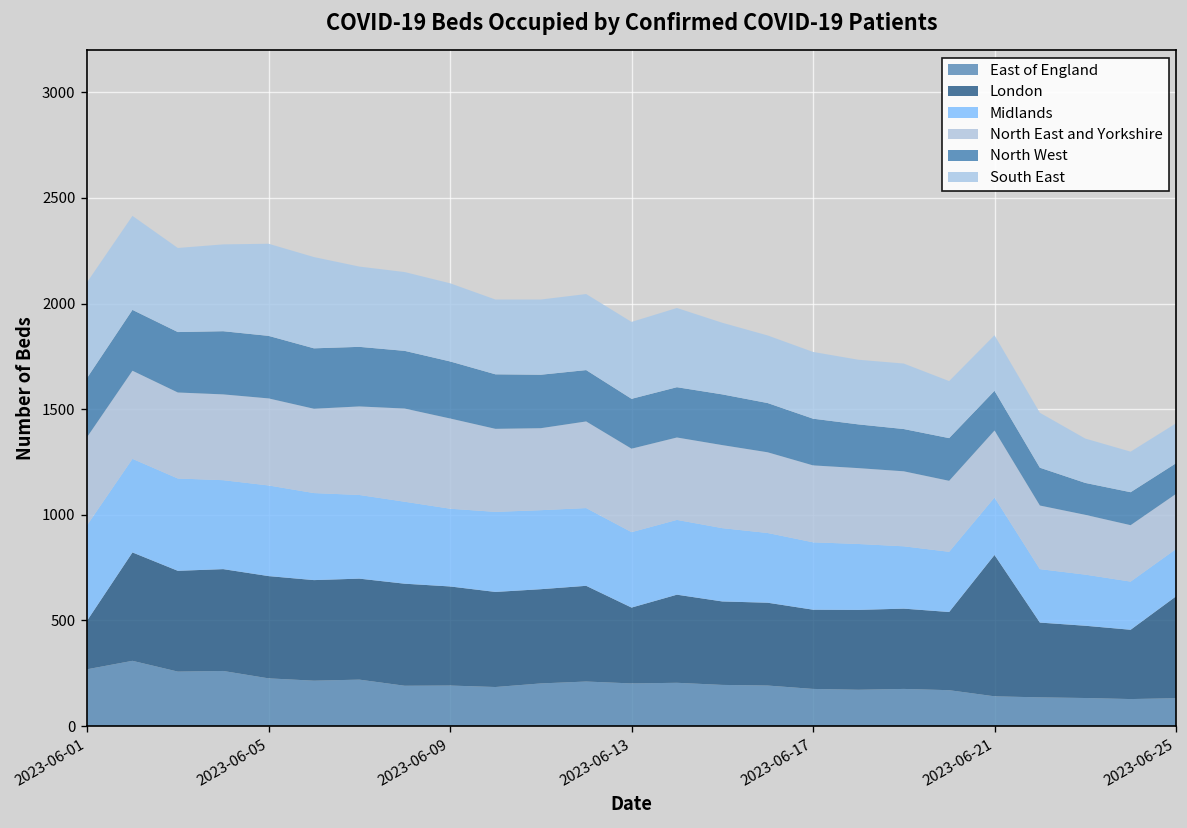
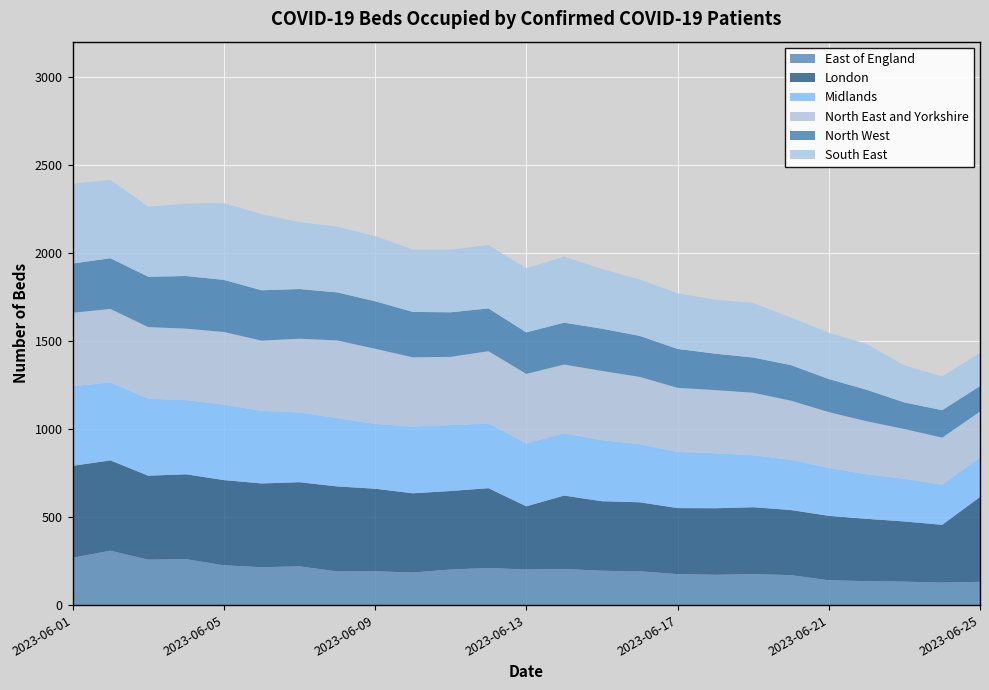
London, 2023-06-01: 230 -> 520
London, 2023-06-21: 670 -> 370
